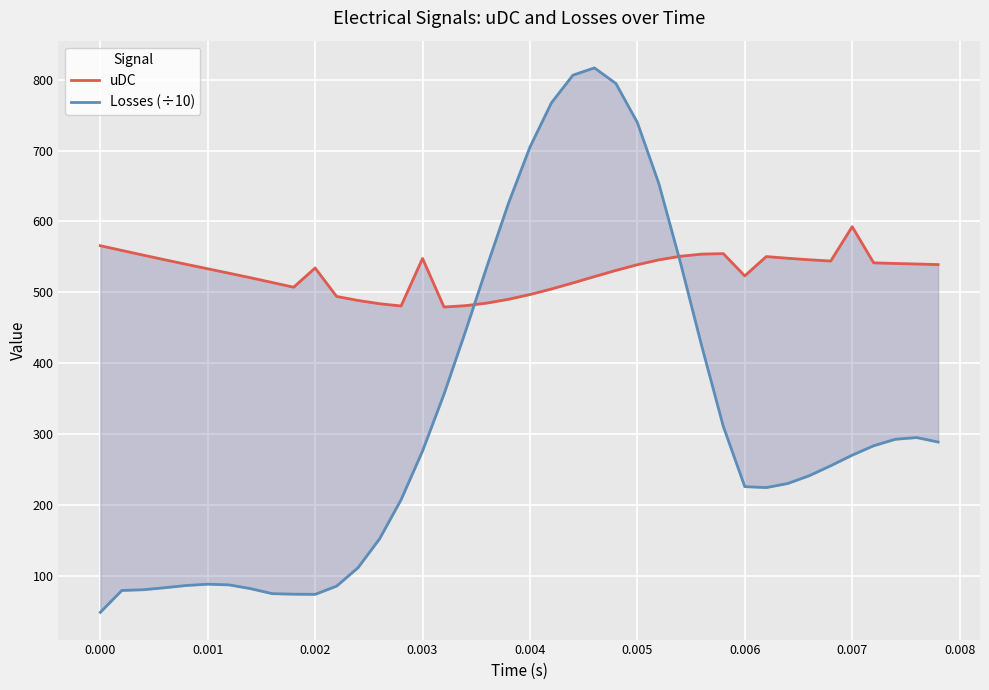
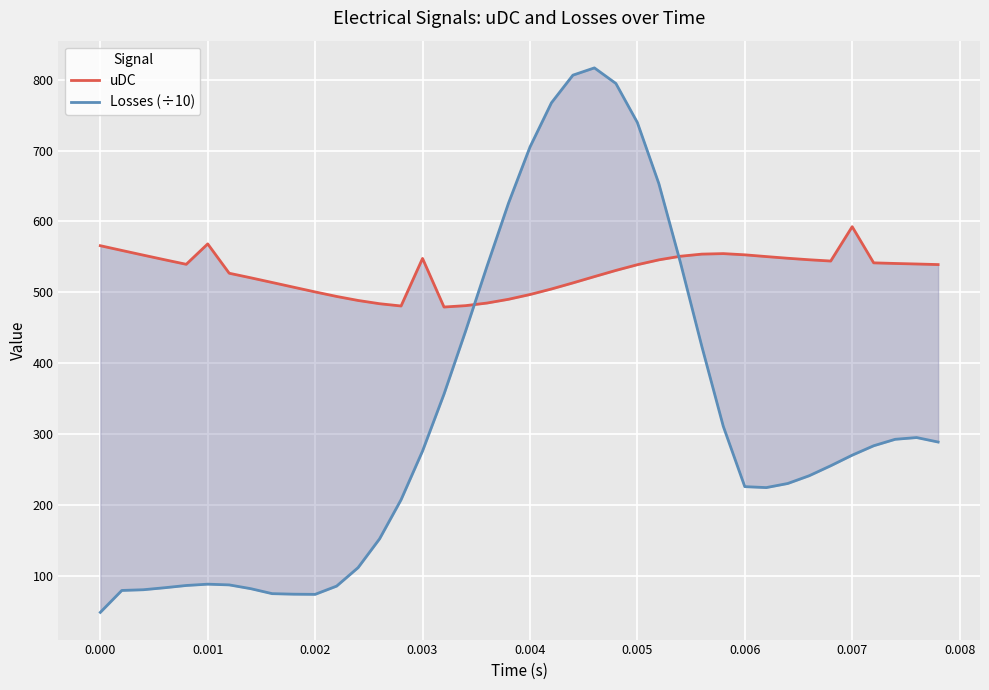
uDC, 0.001: 530 -> 570
uDC, 0.002: 530 -> 500
uDC, 0.006: 520 -> 550
